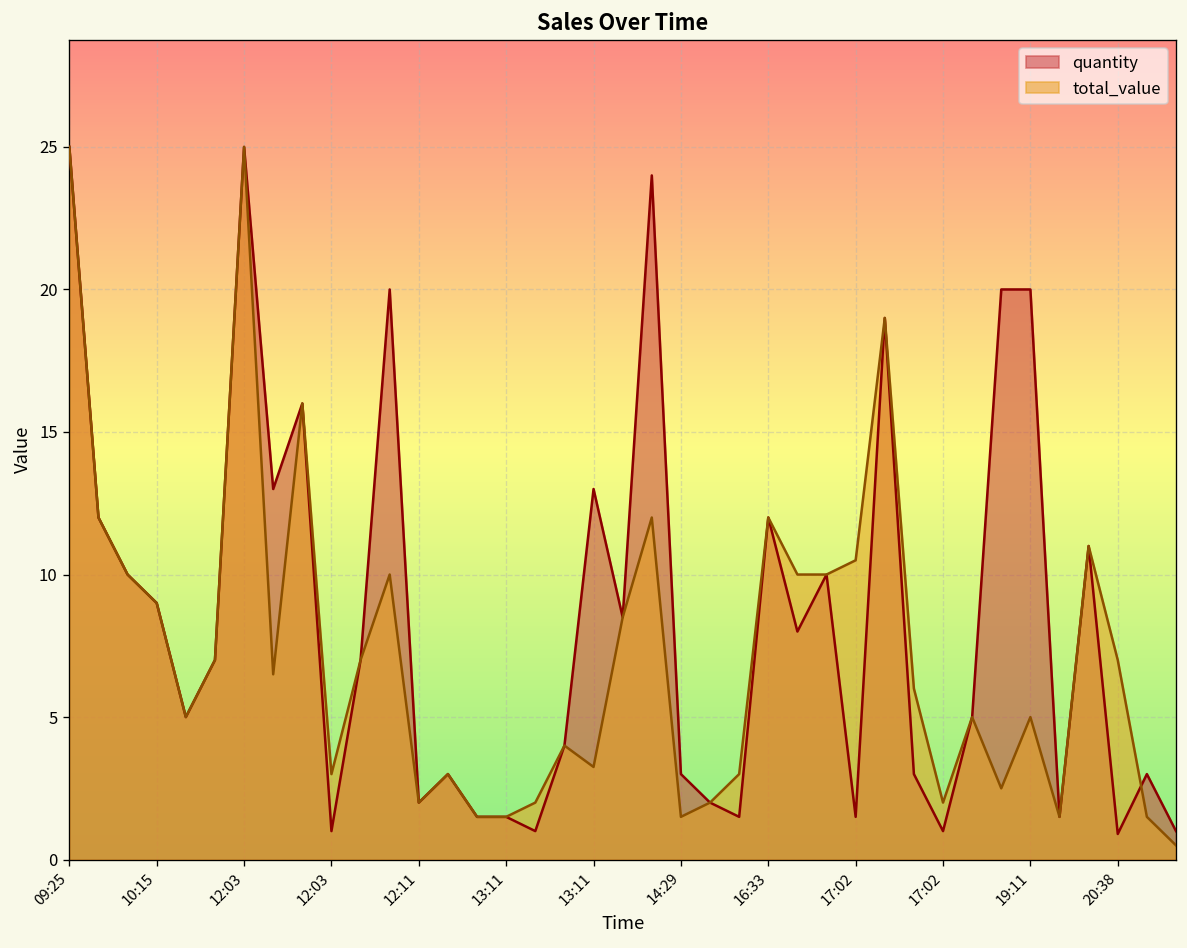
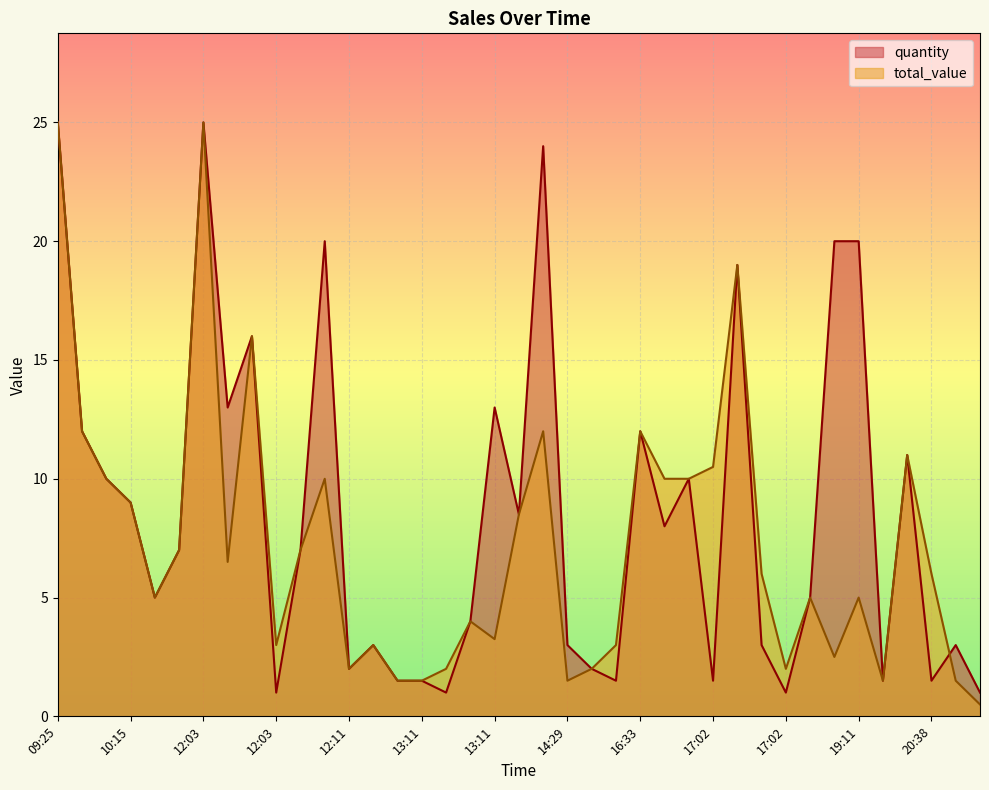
quantity, 20:38: 0.9 -> 1.5
total_value, 20:38: 7 -> 6
